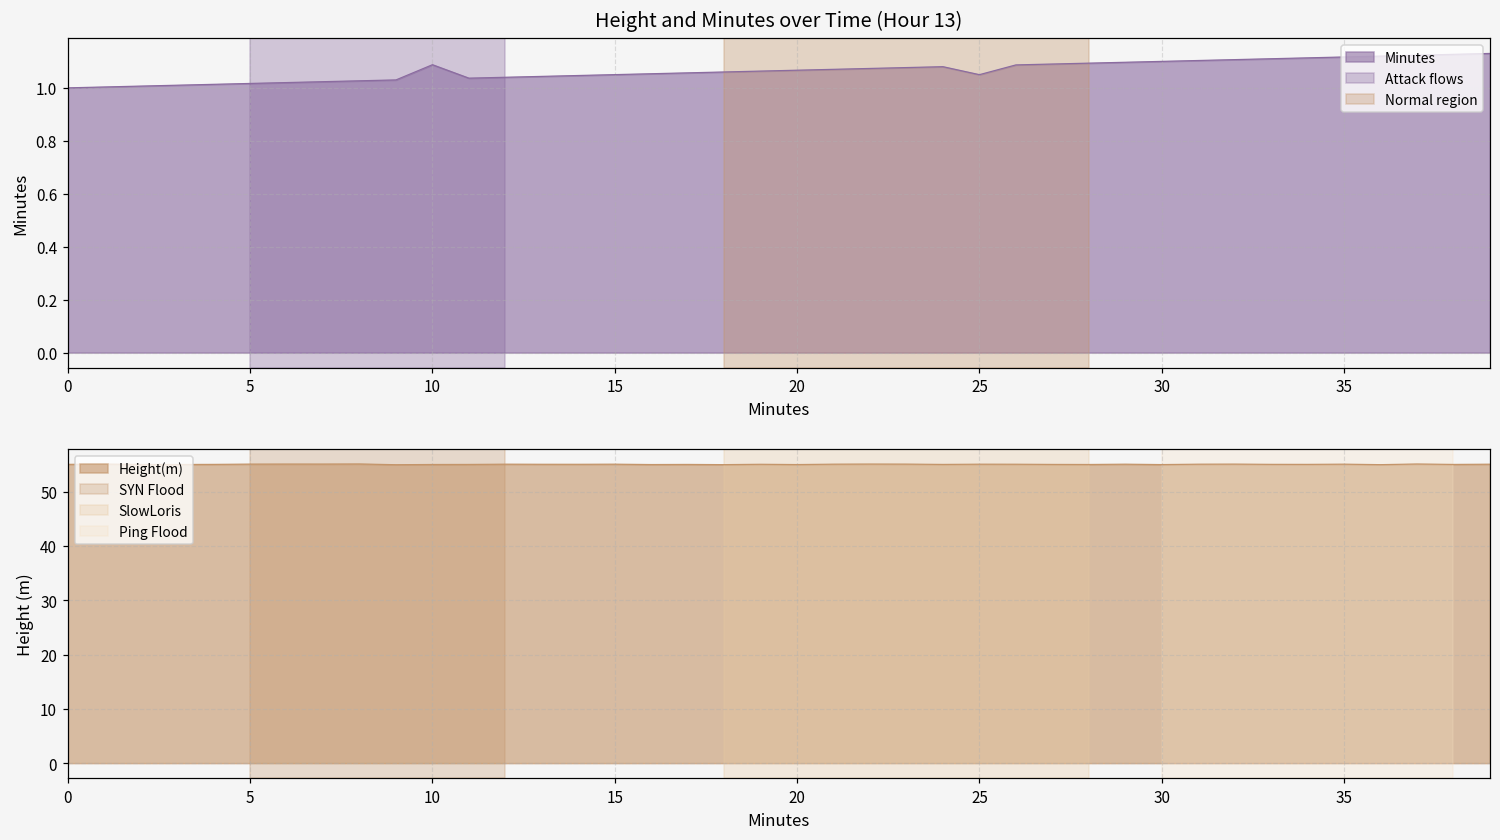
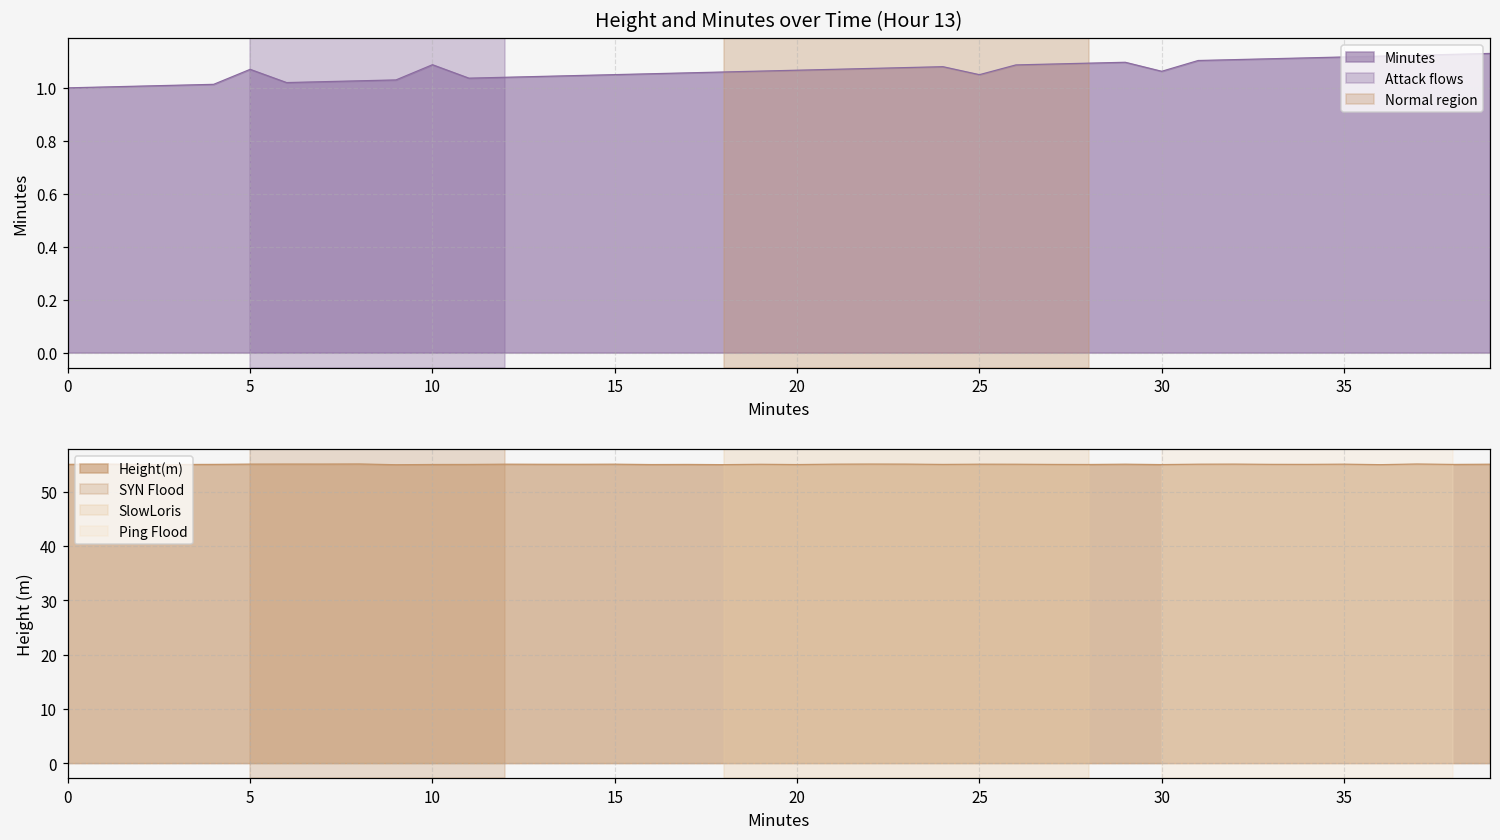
Height and Minutes over Time (Hour 13), 5: 1.02 -> 1.07
Height and Minutes over Time (Hour 13), 30: 1.10 -> 1.06
